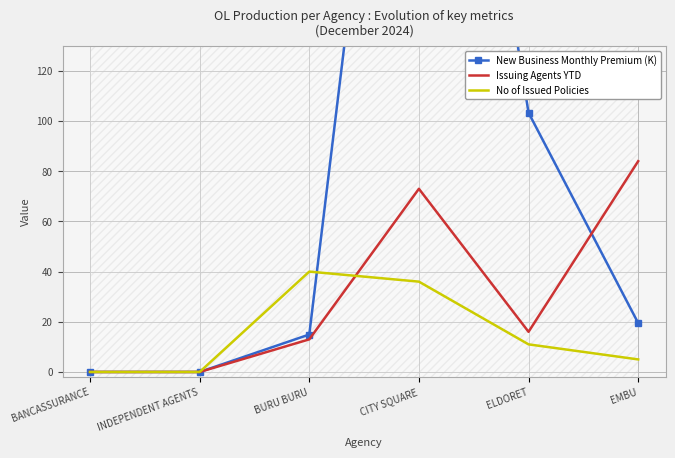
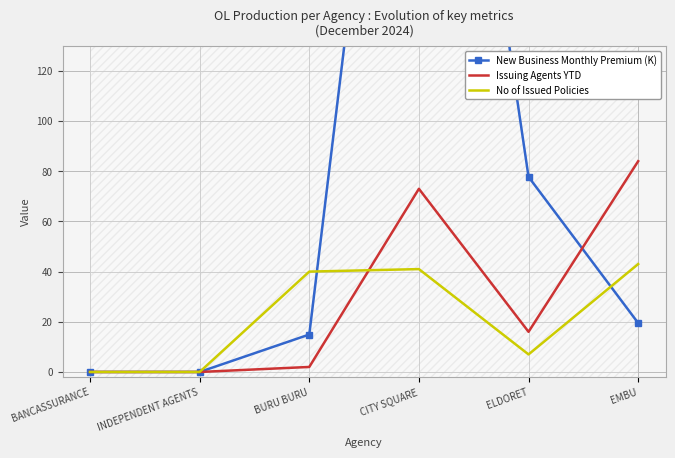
Issuing Agents YTD, BURU BURU: 13 -> 2
No of Issued Policies, CITY SQUARE: 36 -> 41
New Business Monthly Premium (K), ELDORET: 103 -> 78
No of Issued Policies, ELDORET: 11 -> 7
No of Issued Policies, EMBU: 5 -> 43
